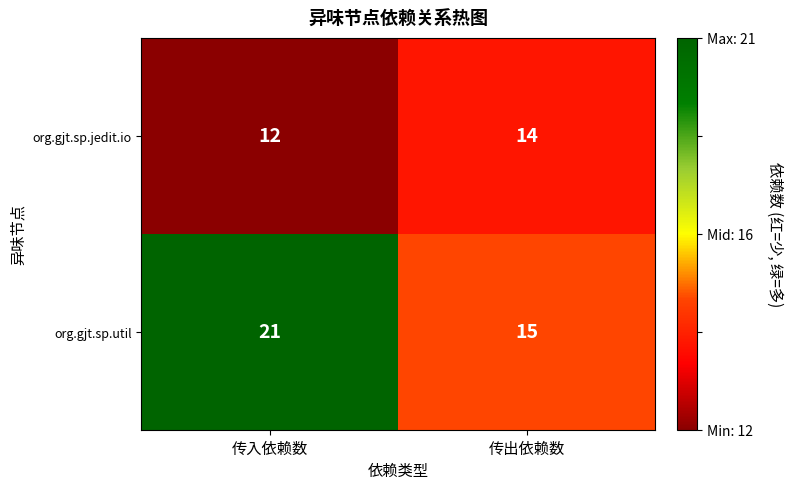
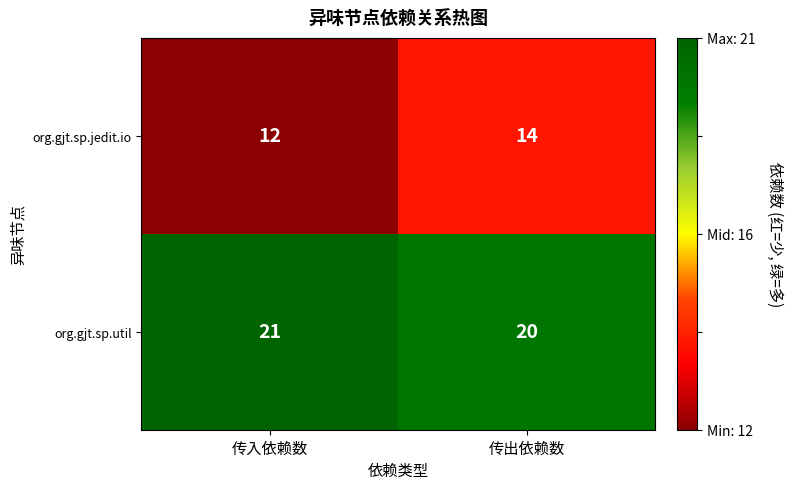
org.gjt.sp.util, 传出依赖数: 15 -> 20
